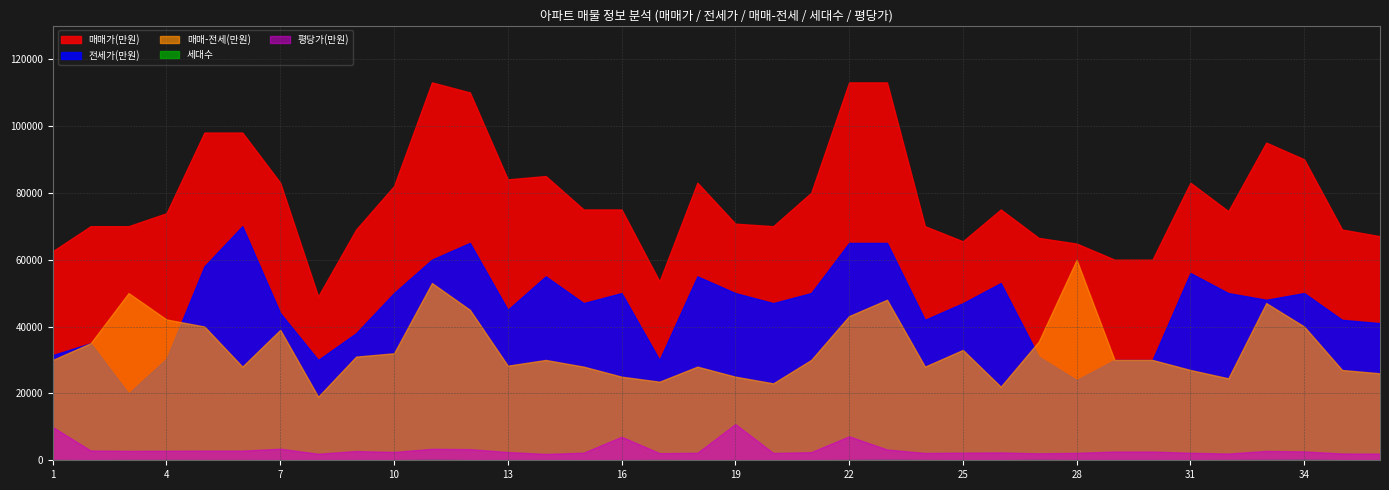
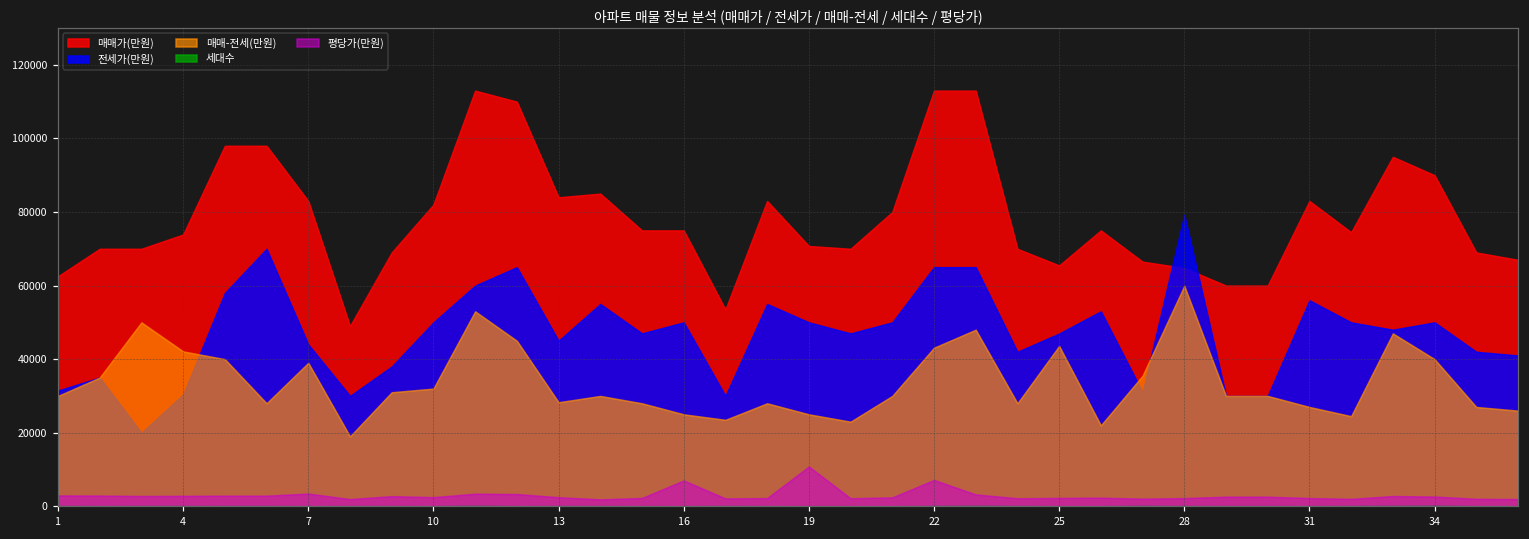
평당가(만원), 1: 10000 -> 3000
매매-전세(만원), 25: 33000 -> 44000
전세가(만원), 28: 24000 -> 79000
